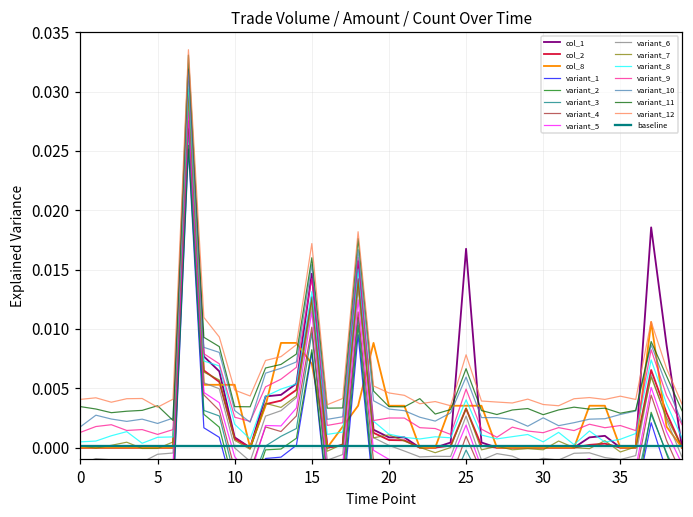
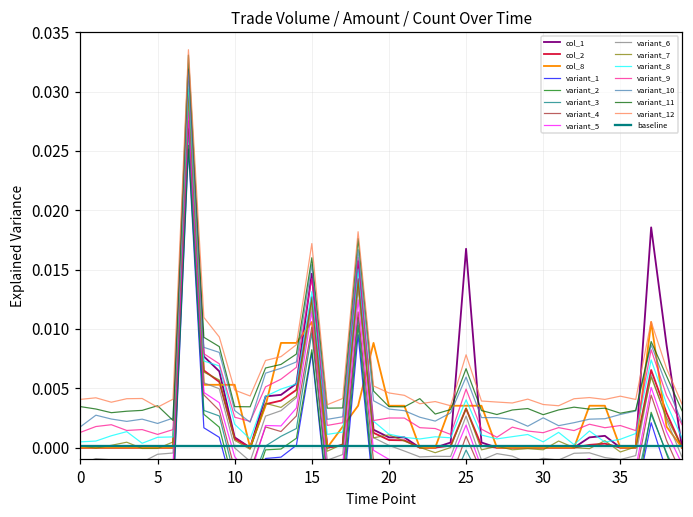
col_8, 15: 0.0071 -> 0.0106
